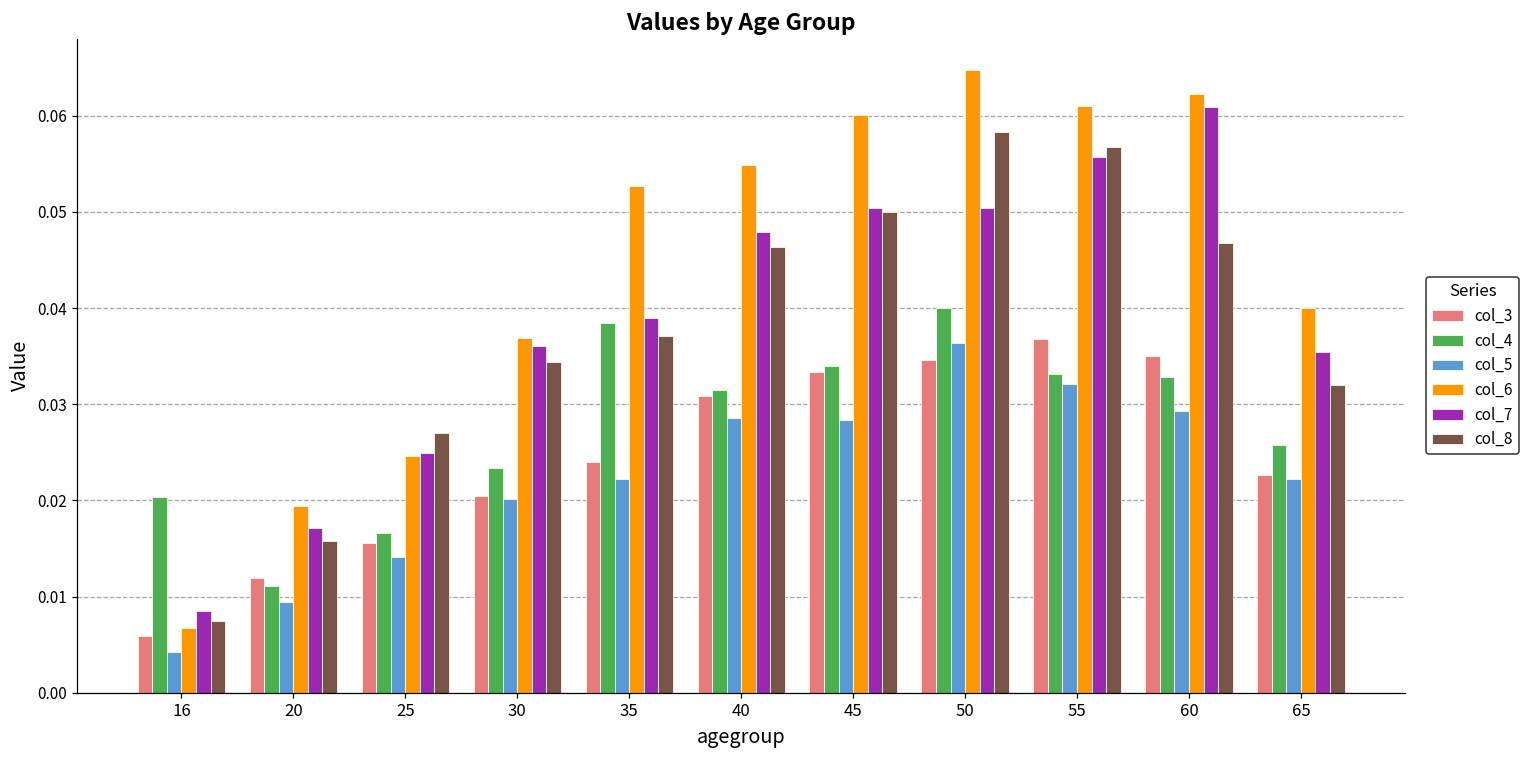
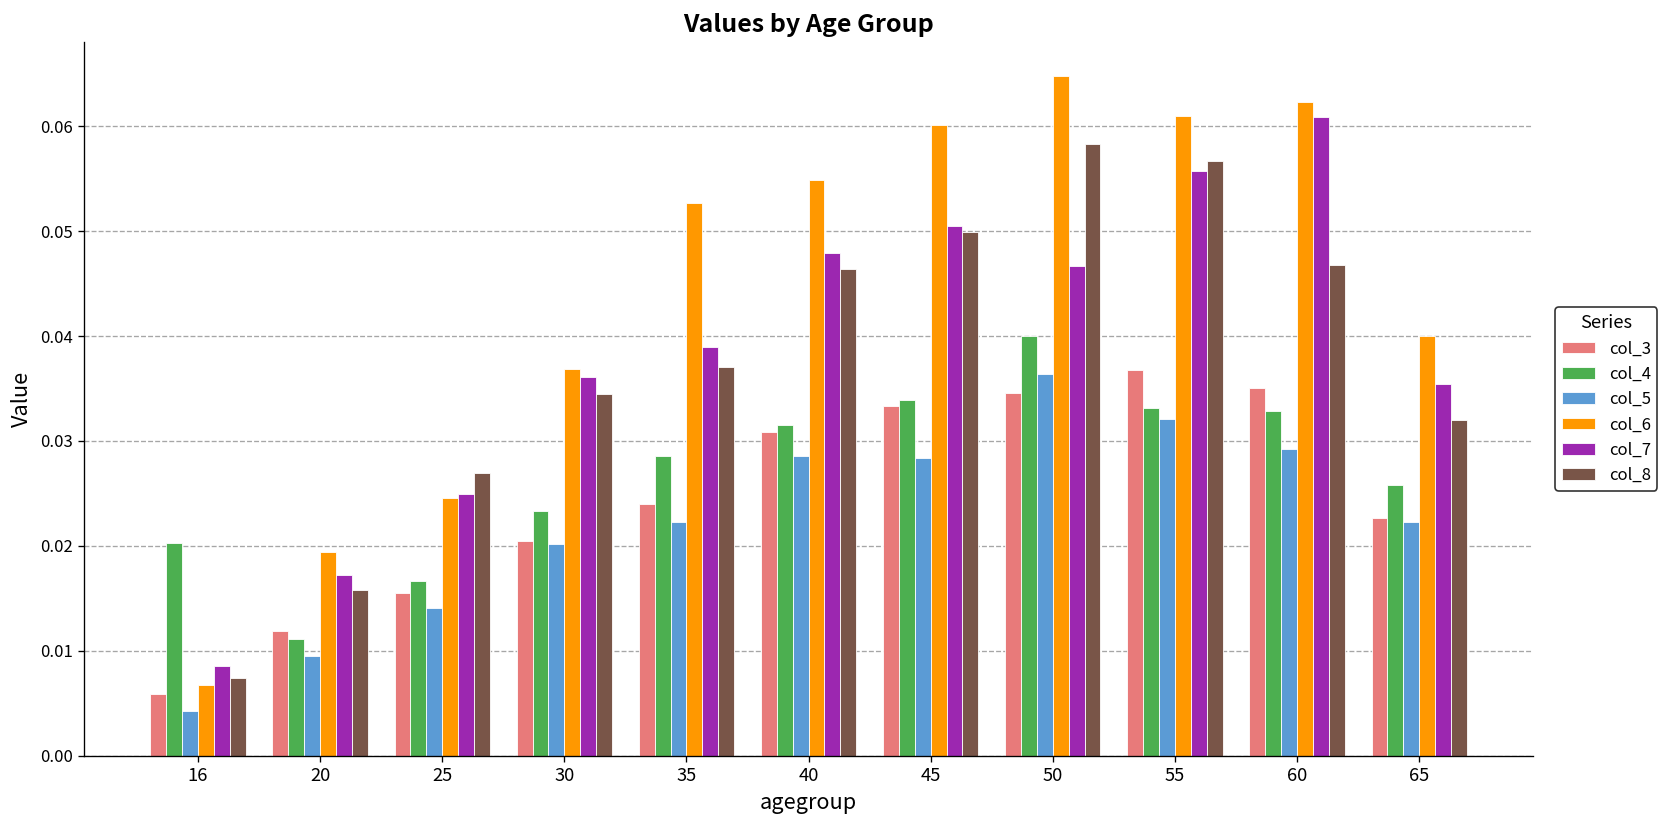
col_4, 35: 0.038 -> 0.029
col_7, 50: 0.050 -> 0.047
